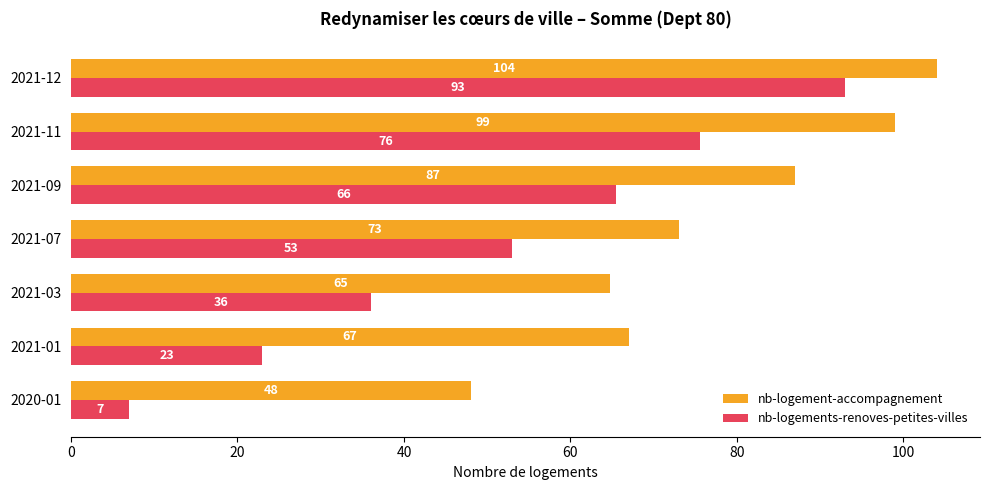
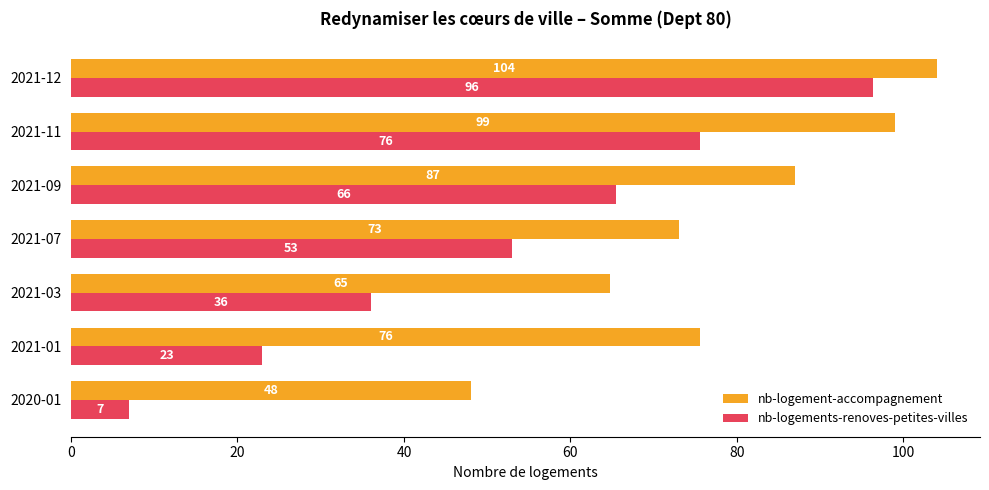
nb-logements-renoves-petites-villes, 2021-12: 93 -> 96
nb-logement-accompagnement, 2021-01: 67 -> 76
